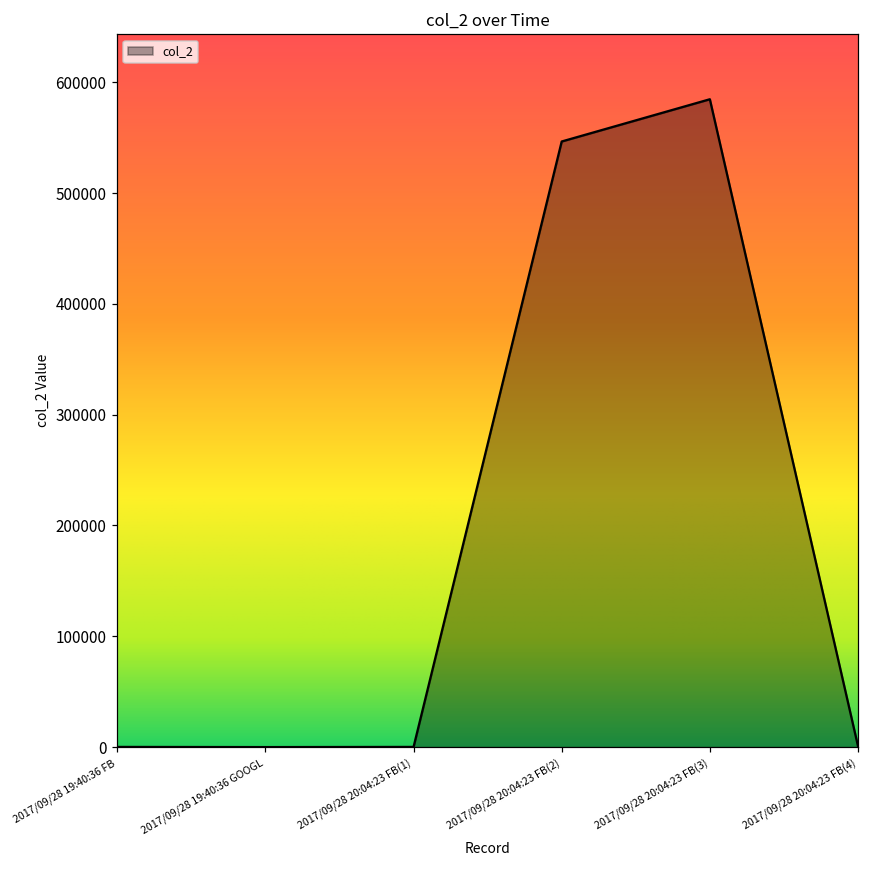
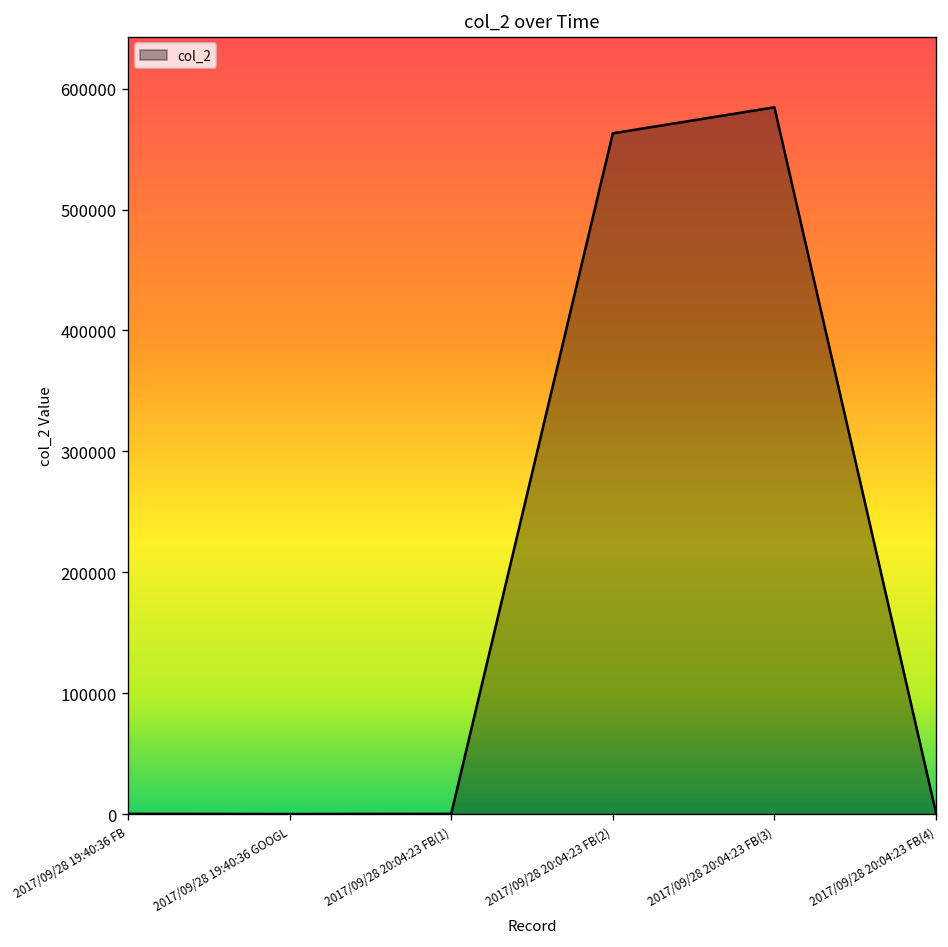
2017/09/28 20:04:23 FB(2): 547000 -> 563000
